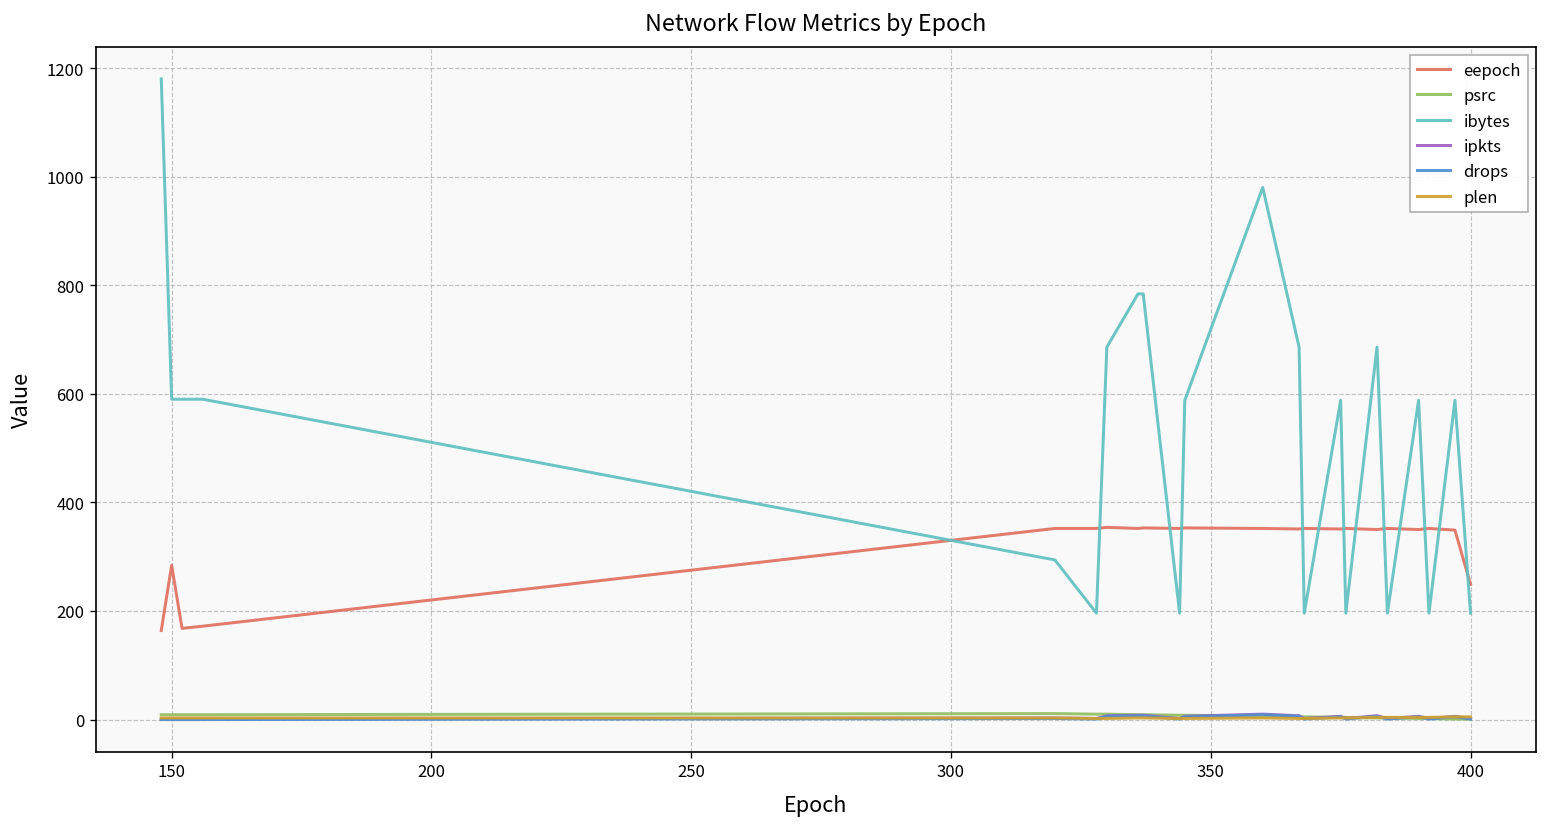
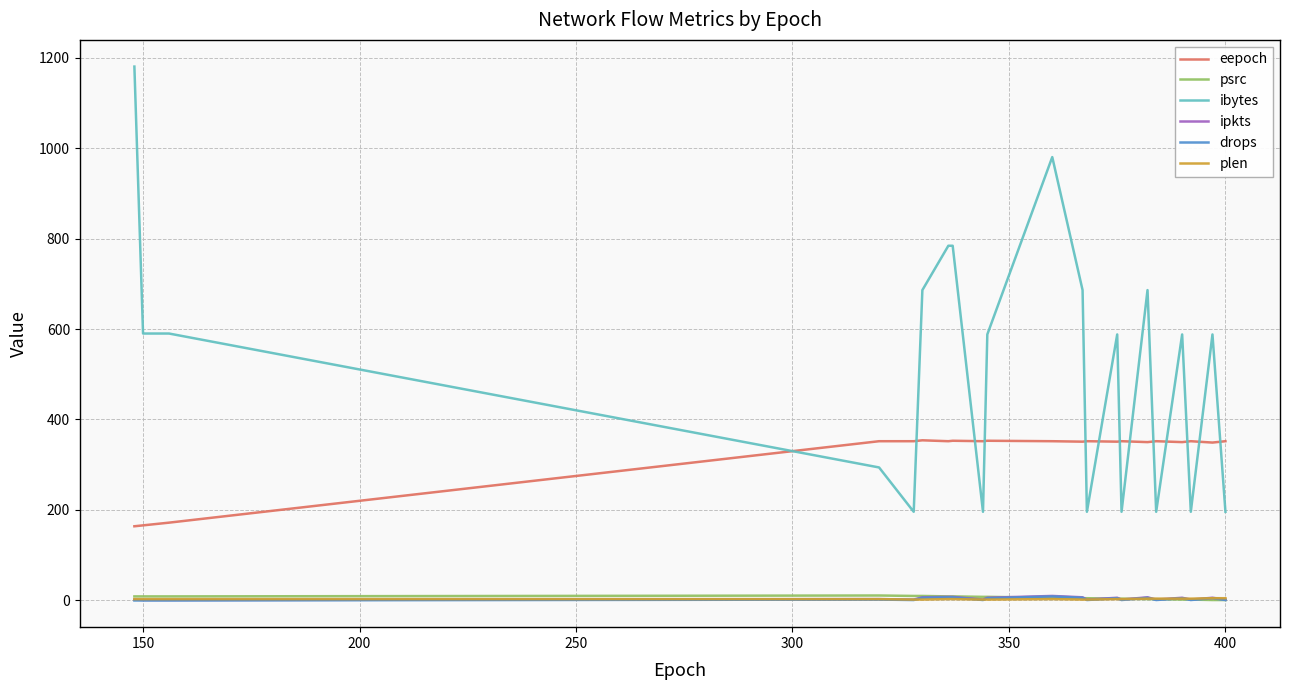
eepoch, 150: 280 -> 170
eepoch, 400: 250 -> 350
